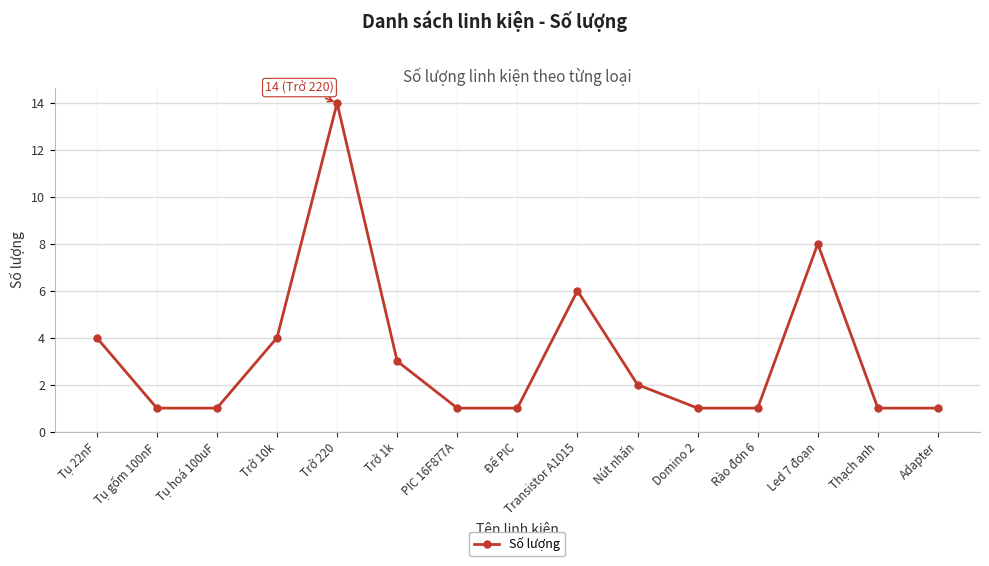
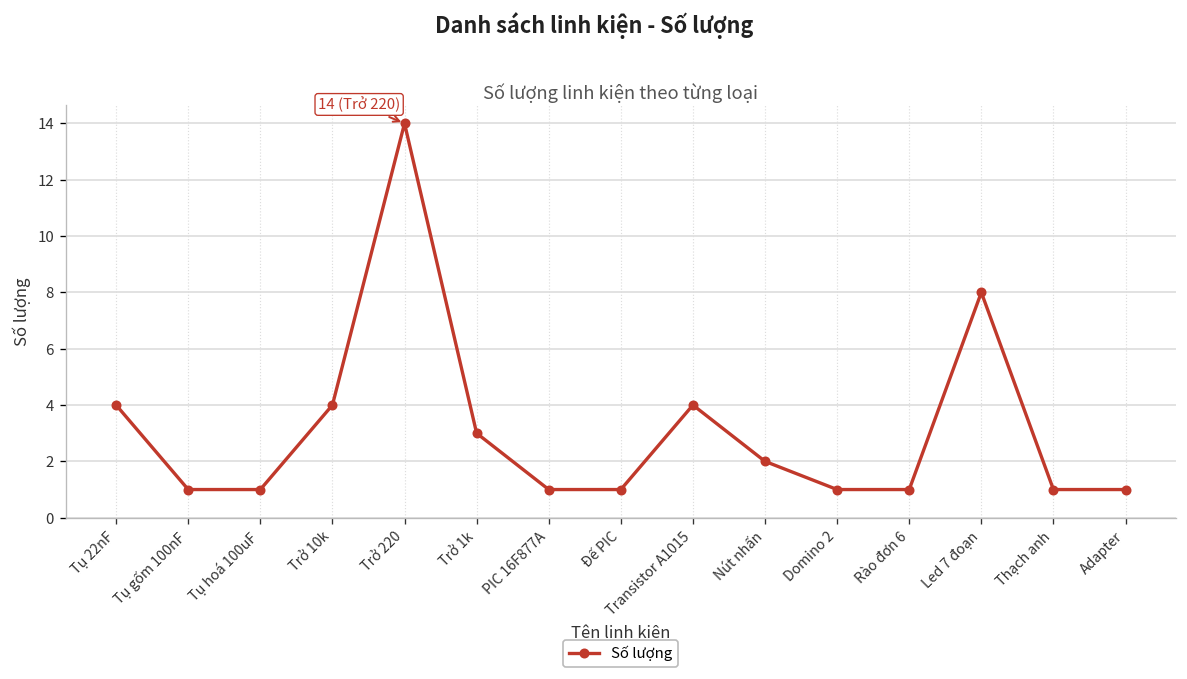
Transistor A1015: 6 -> 4
